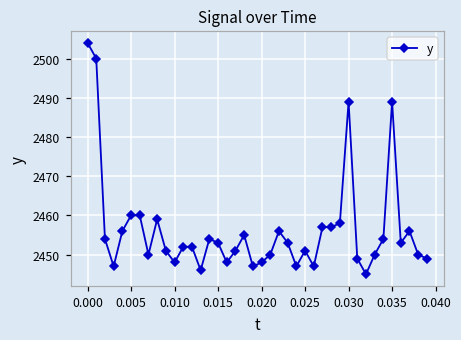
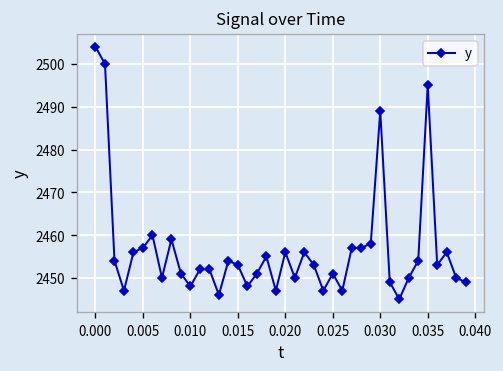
0.005: 2460 -> 2457
0.020: 2448 -> 2456
0.035: 2489 -> 2495
